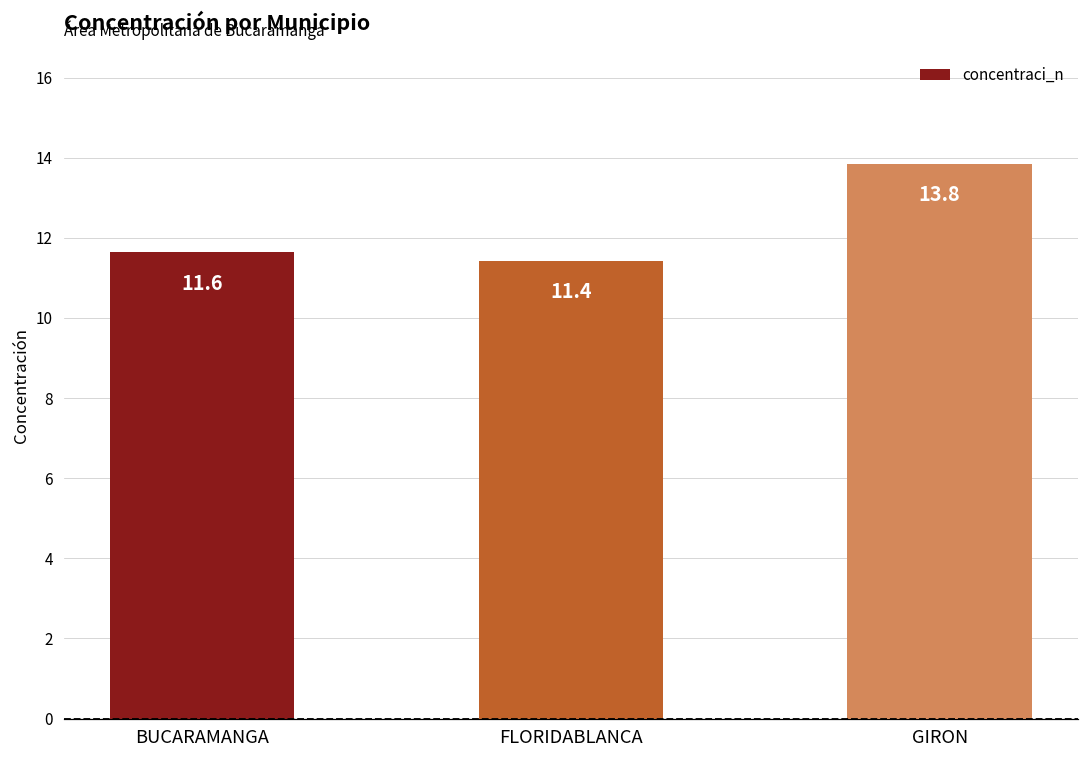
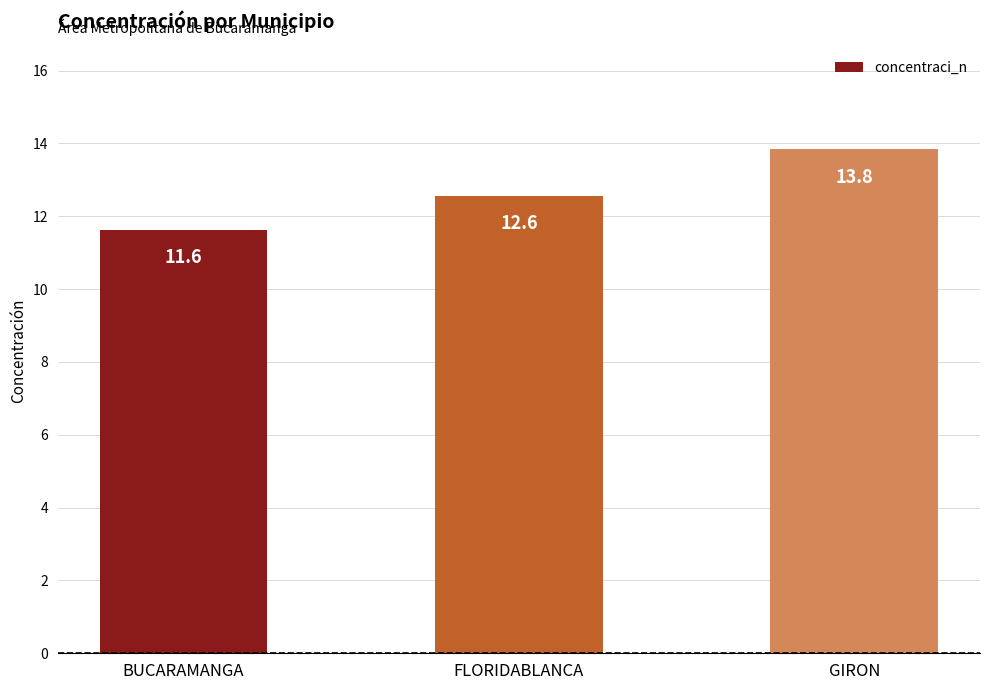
FLORIDABLANCA: 11.4 -> 12.6
